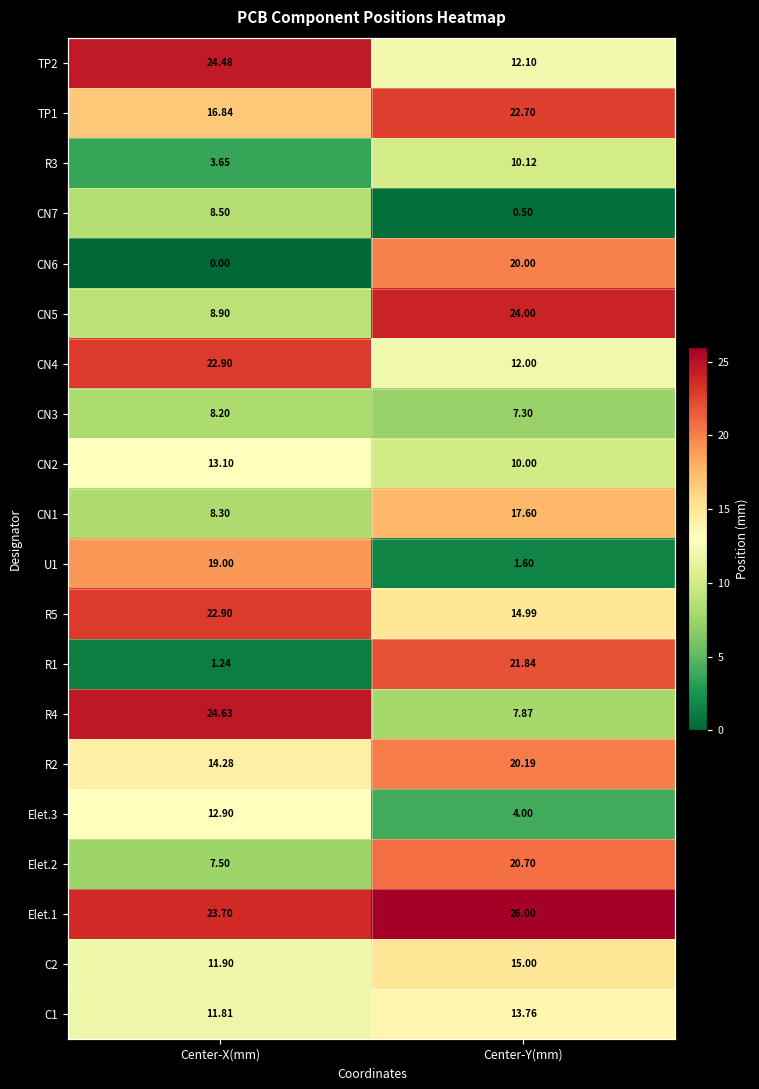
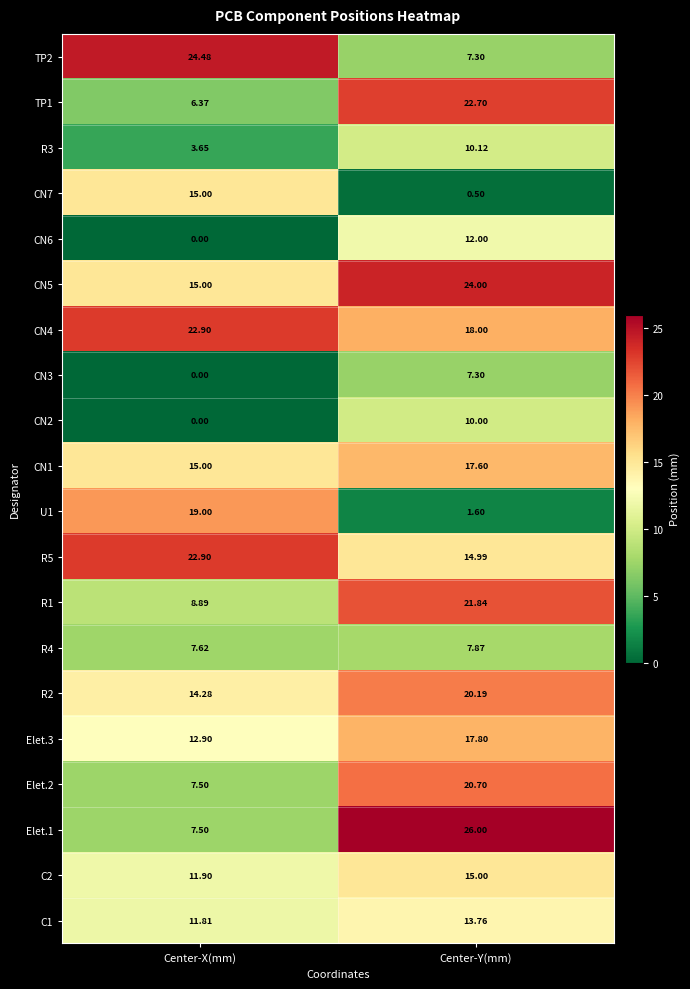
TP2, Center-Y(mm): 12.10 -> 7.30
TP1, Center-X(mm): 16.84 -> 6.37
CN7, Center-X(mm): 8.50 -> 15.00
CN6, Center-Y(mm): 20.00 -> 12.00
CN5, Center-X(mm): 8.90 -> 15.00
CN4, Center-Y(mm): 12.00 -> 18.00
CN3, Center-X(mm): 8.20 -> 0.00
CN2, Center-X(mm): 13.10 -> 0.00
CN1, Center-X(mm): 8.30 -> 15.00
R1, Center-X(mm): 1.24 -> 8.89
R4, Center-X(mm): 24.63 -> 7.62
Elet.3, Center-Y(mm): 4.00 -> 17.80
Elet.1, Center-X(mm): 23.70 -> 7.50
